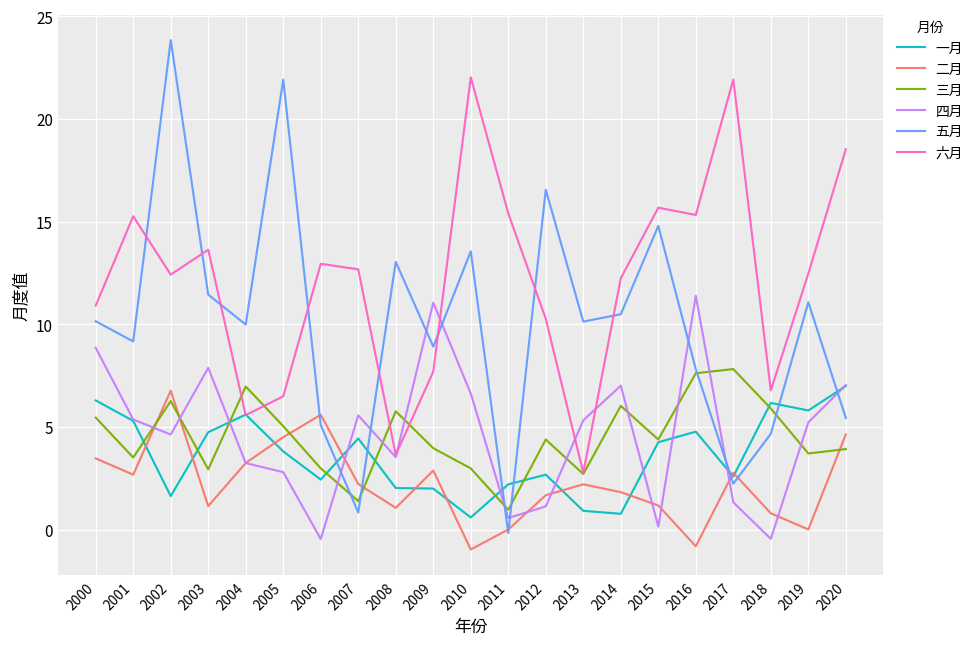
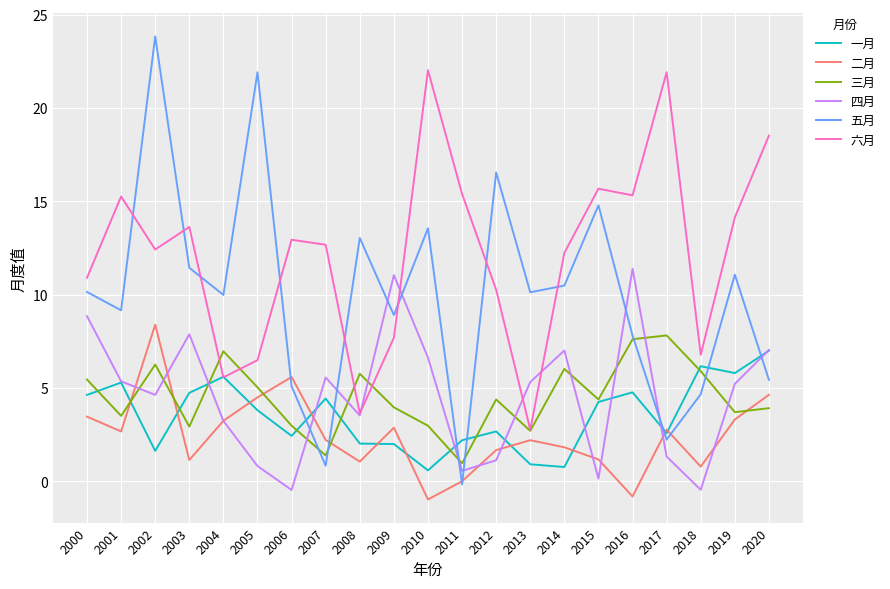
一月, 2000: 6.3 -> 4.6
二月, 2002: 6.8 -> 8.4
四月, 2005: 2.8 -> 0.8
二月, 2019: 0.0 -> 3.3
六月, 2019: 12.5 -> 14.1
